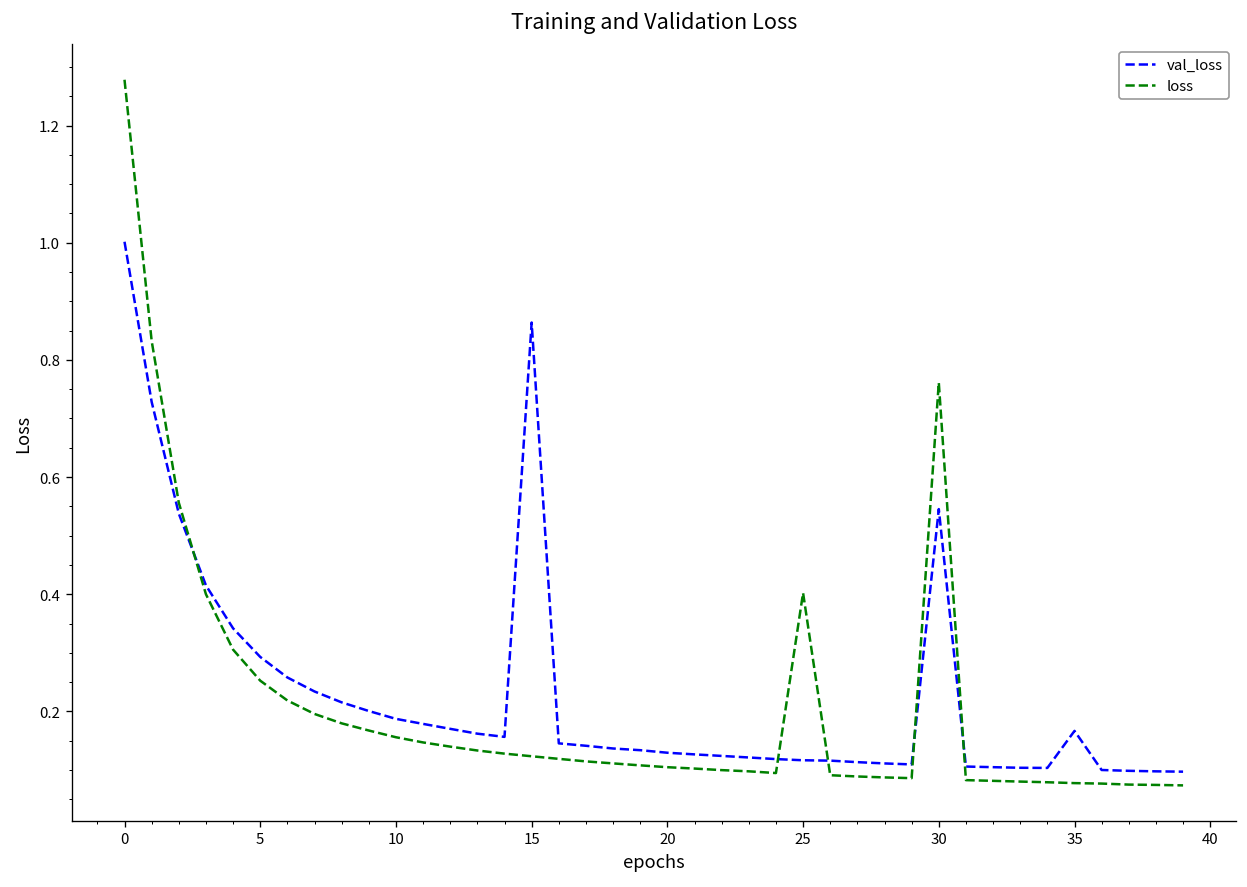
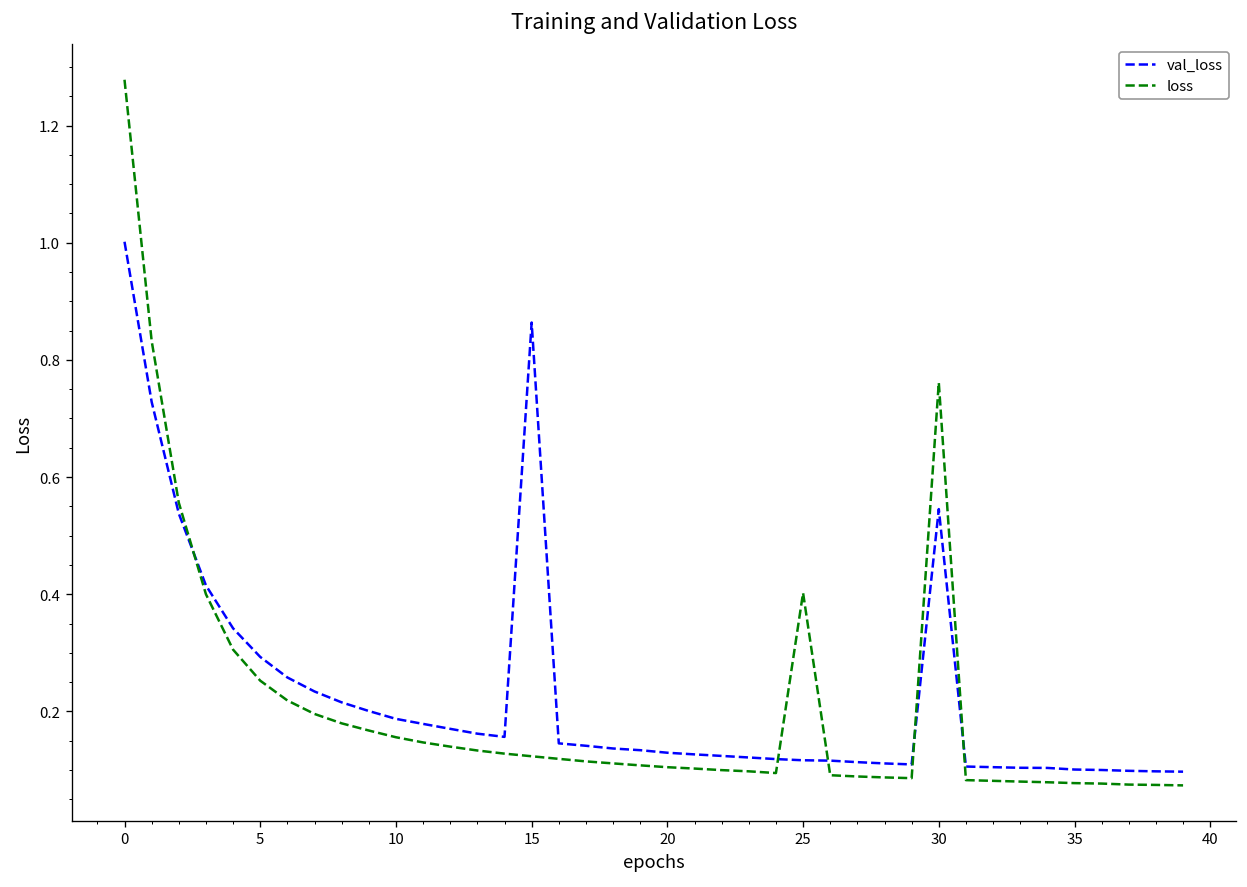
val_loss, 35: 0.17 -> 0.10
